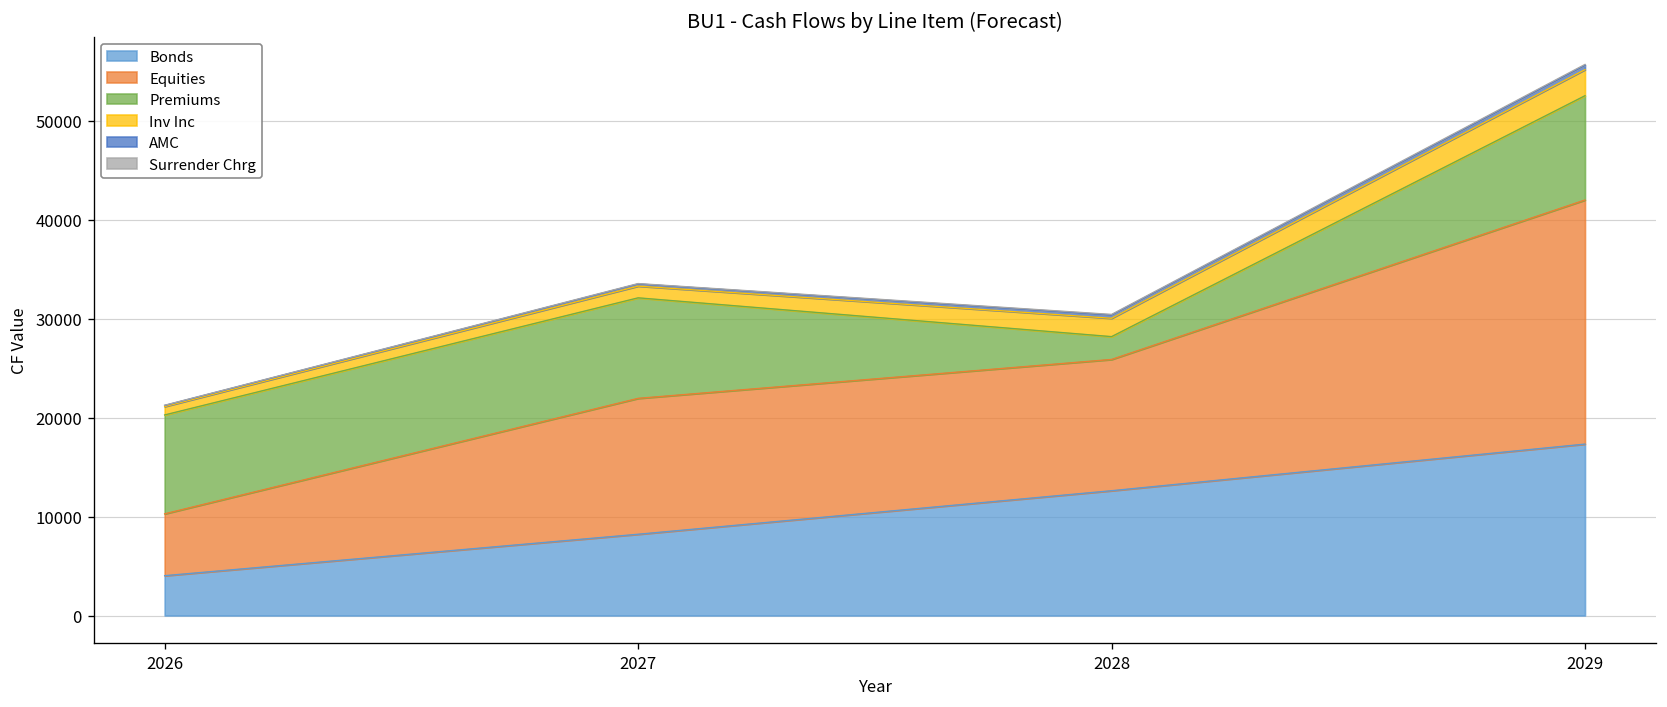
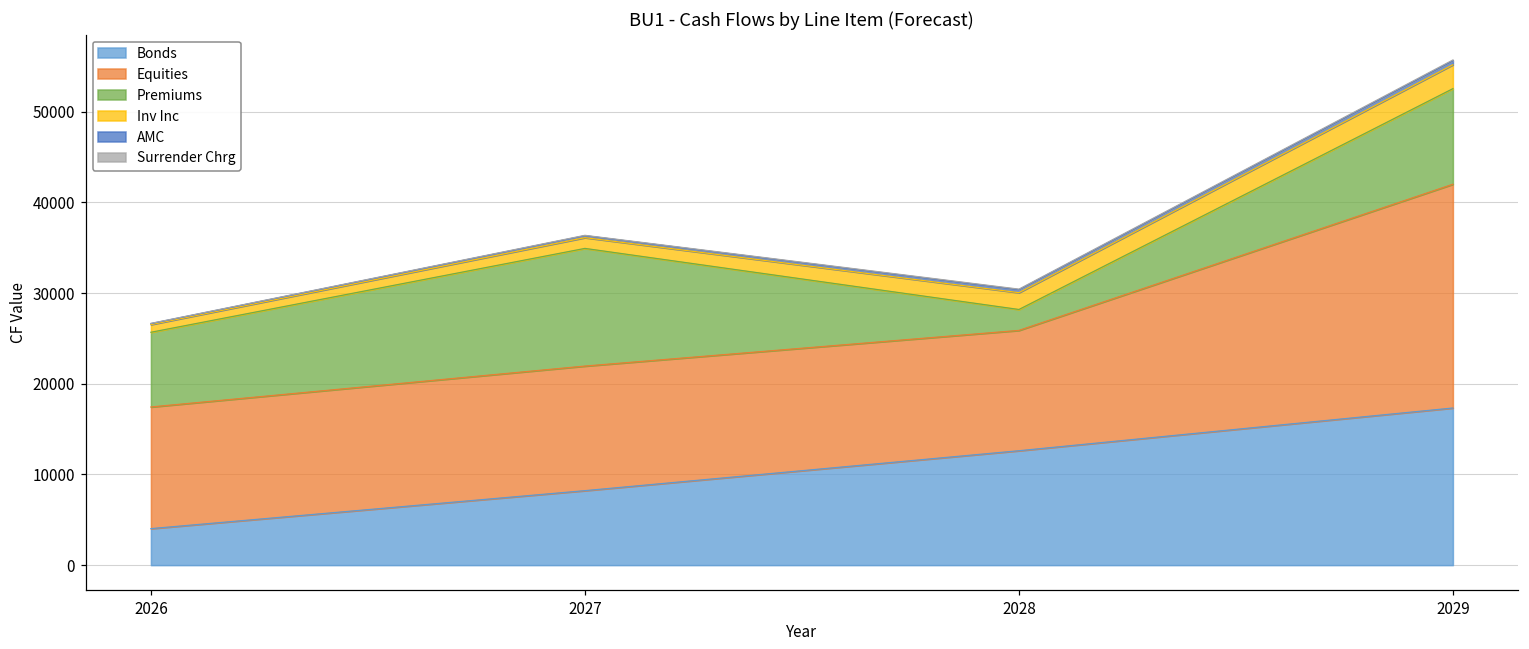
Equities, 2026: 6000 -> 13000
Premiums, 2026: 10000 -> 8000
Premiums, 2027: 10000 -> 13000
